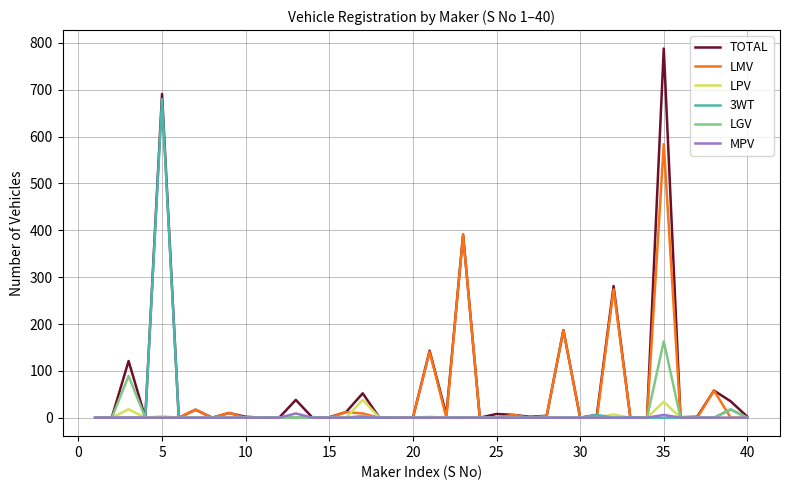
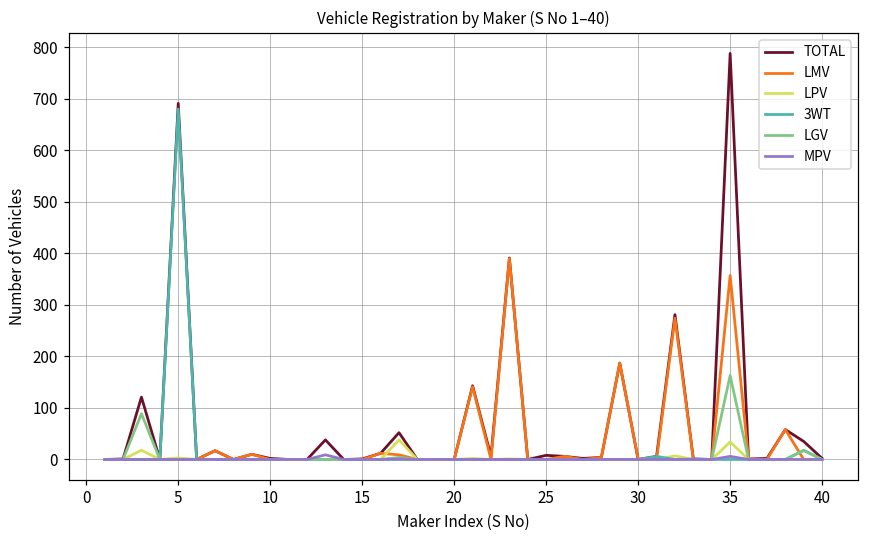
LMV, 35: 580 -> 360
